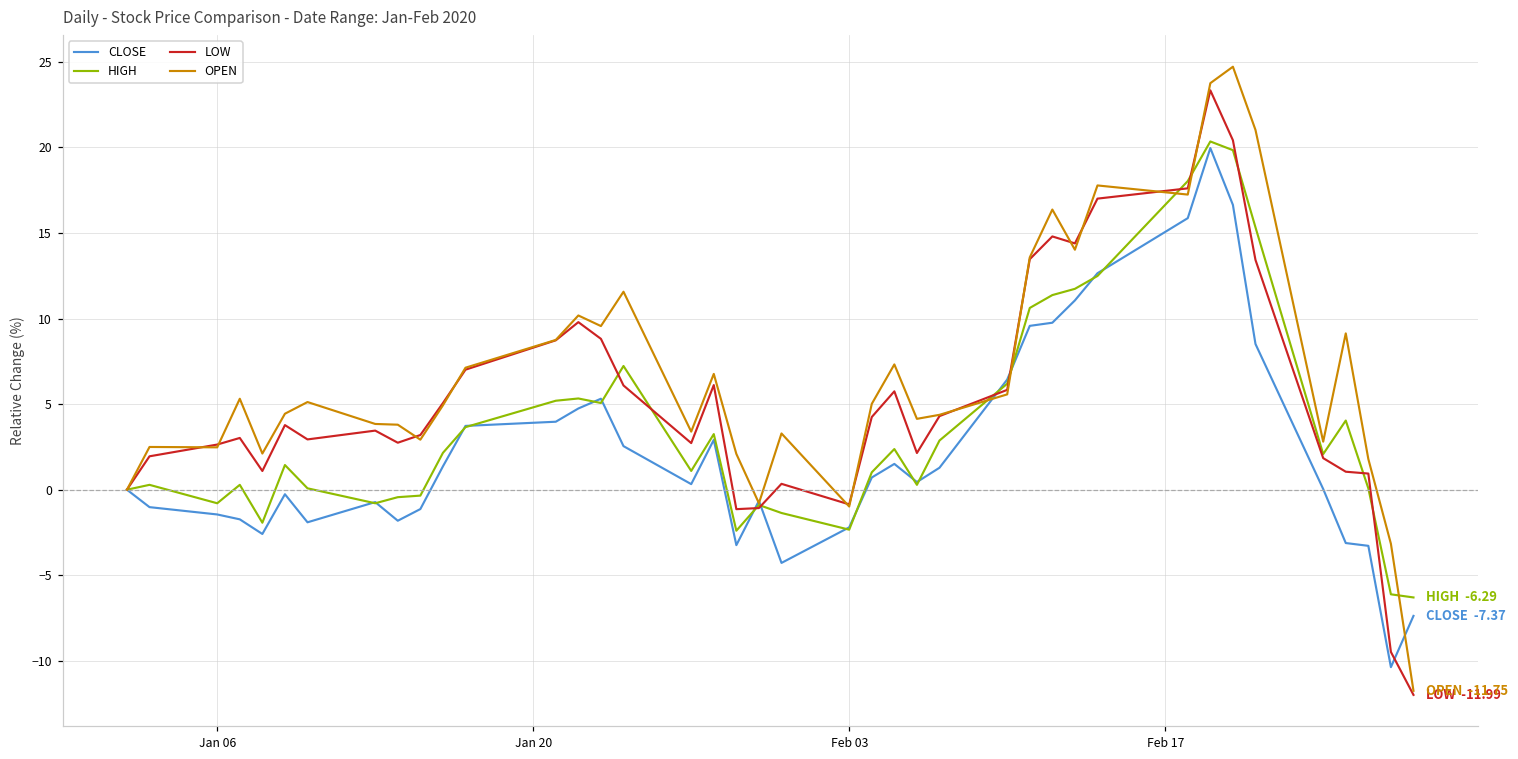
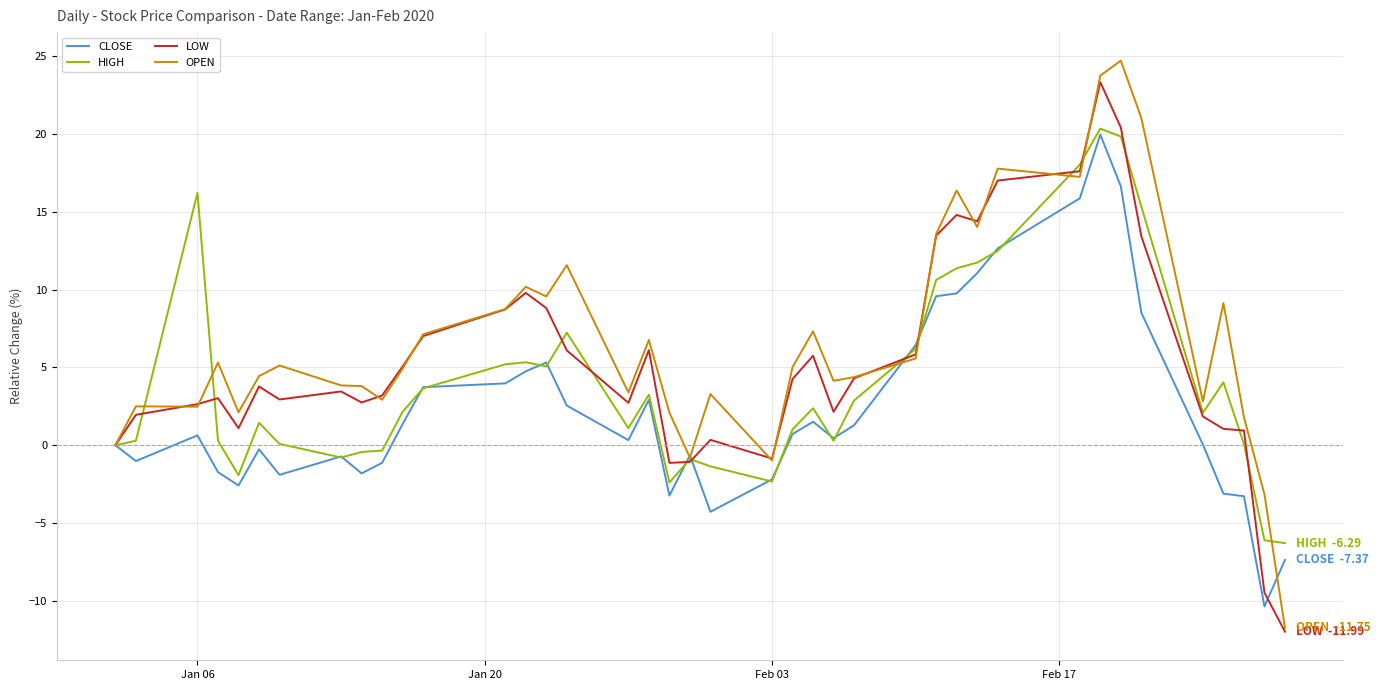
CLOSE, Jan 06: -1.4 -> 0.6
HIGH, Jan 06: -0.8 -> 16.2
